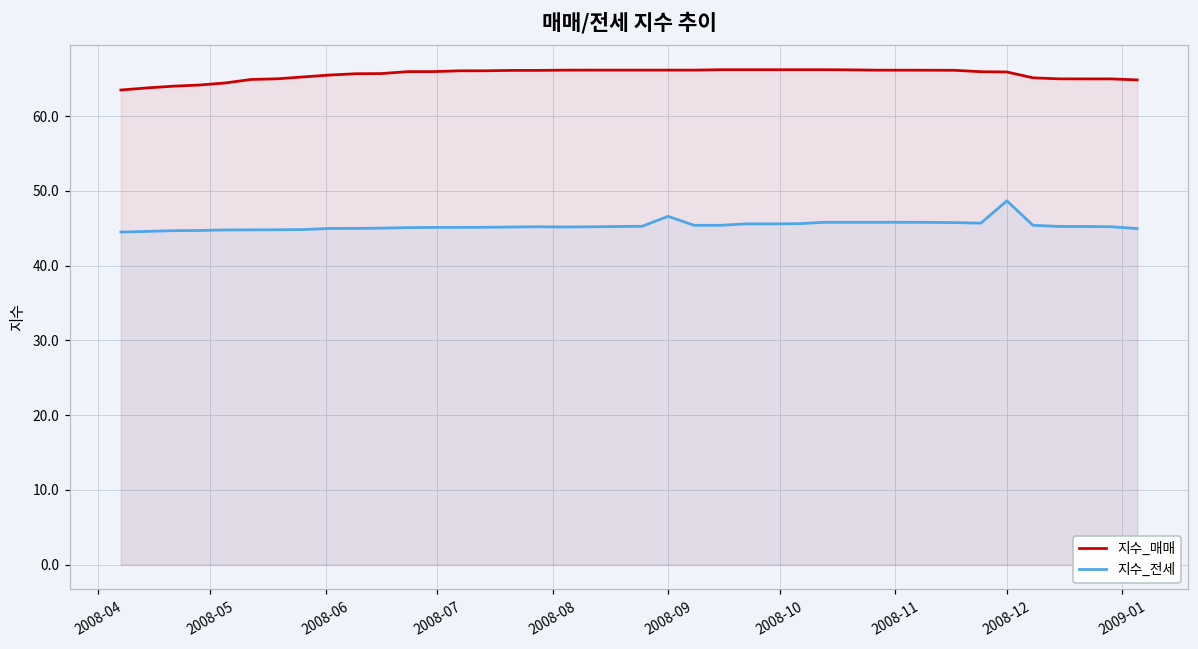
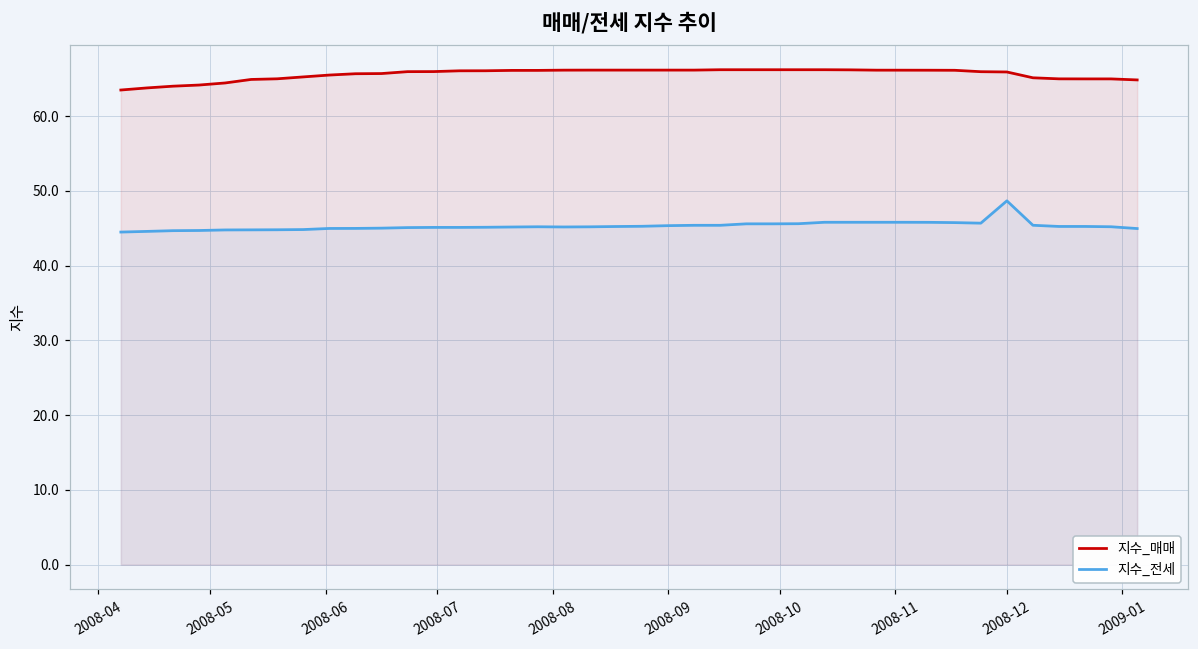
지수_전세, 2008-09: 47 -> 45
